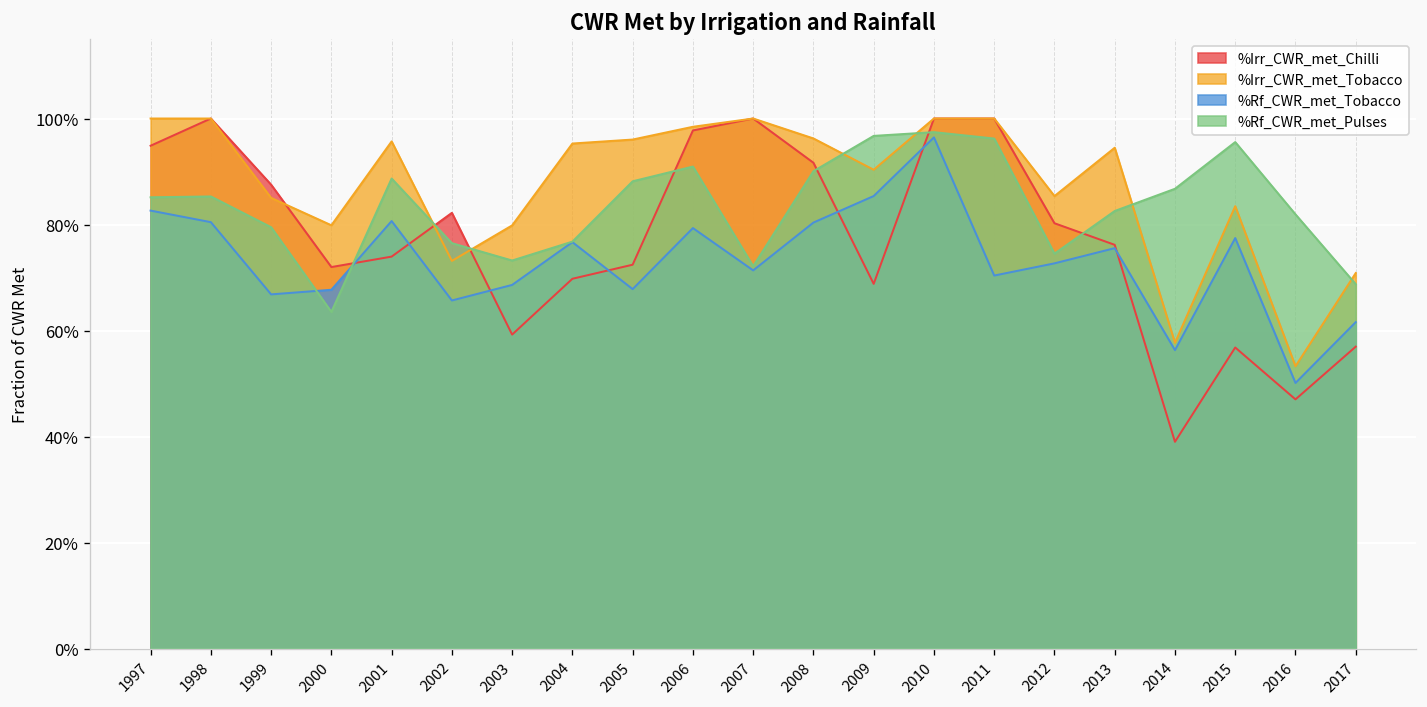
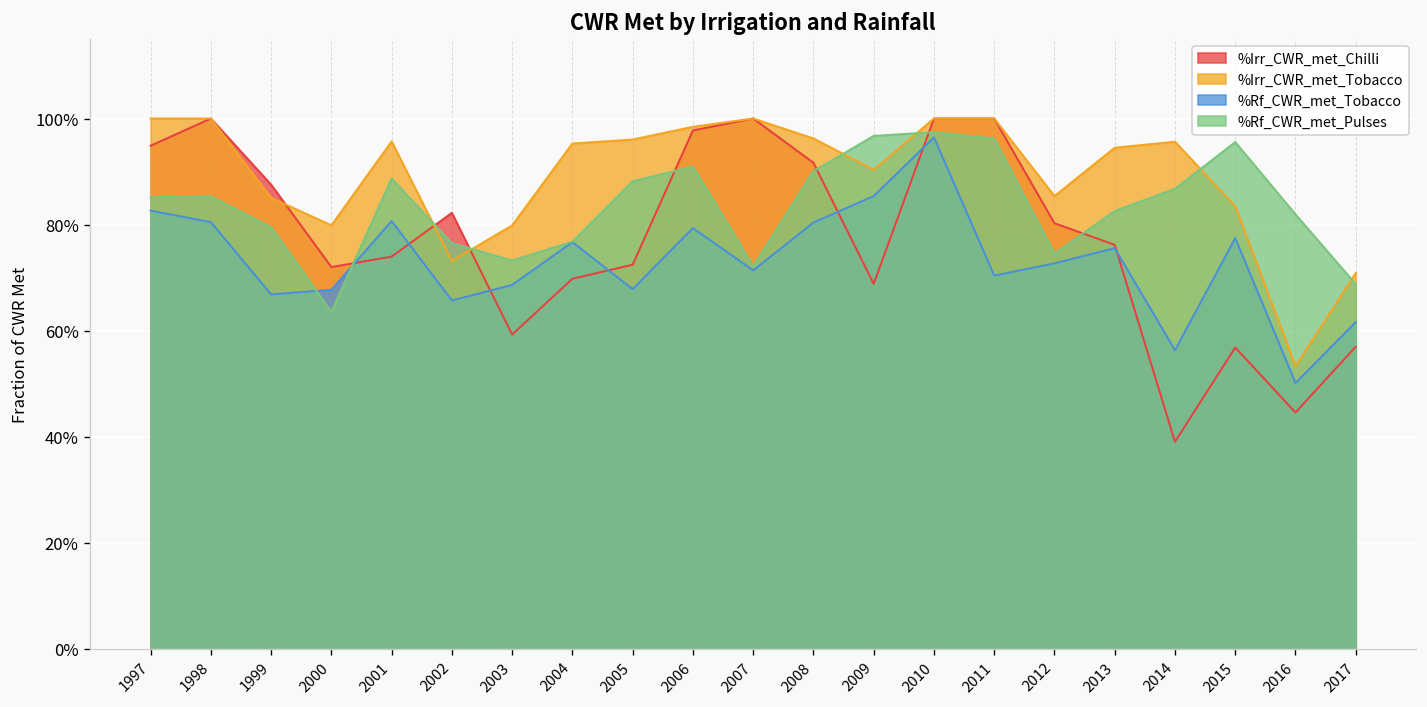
%Irr_CWR_met_Tobacco, 2014: 58% -> 96%
%Irr_CWR_met_Chilli, 2016: 47% -> 45%
